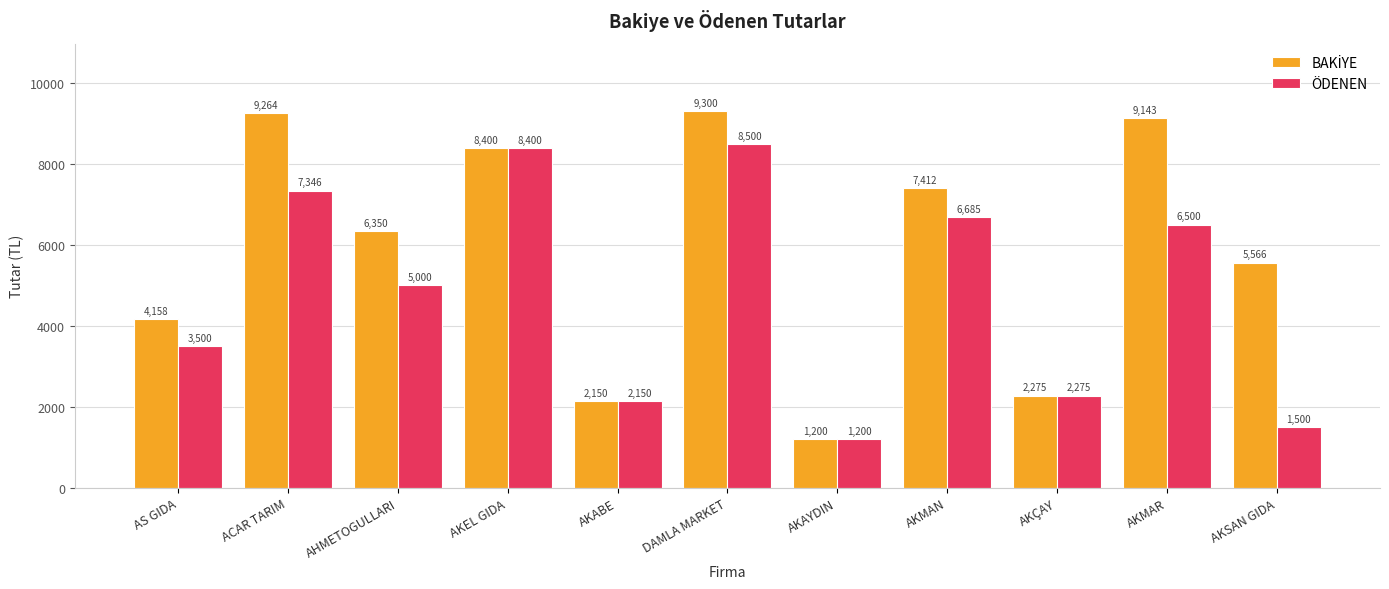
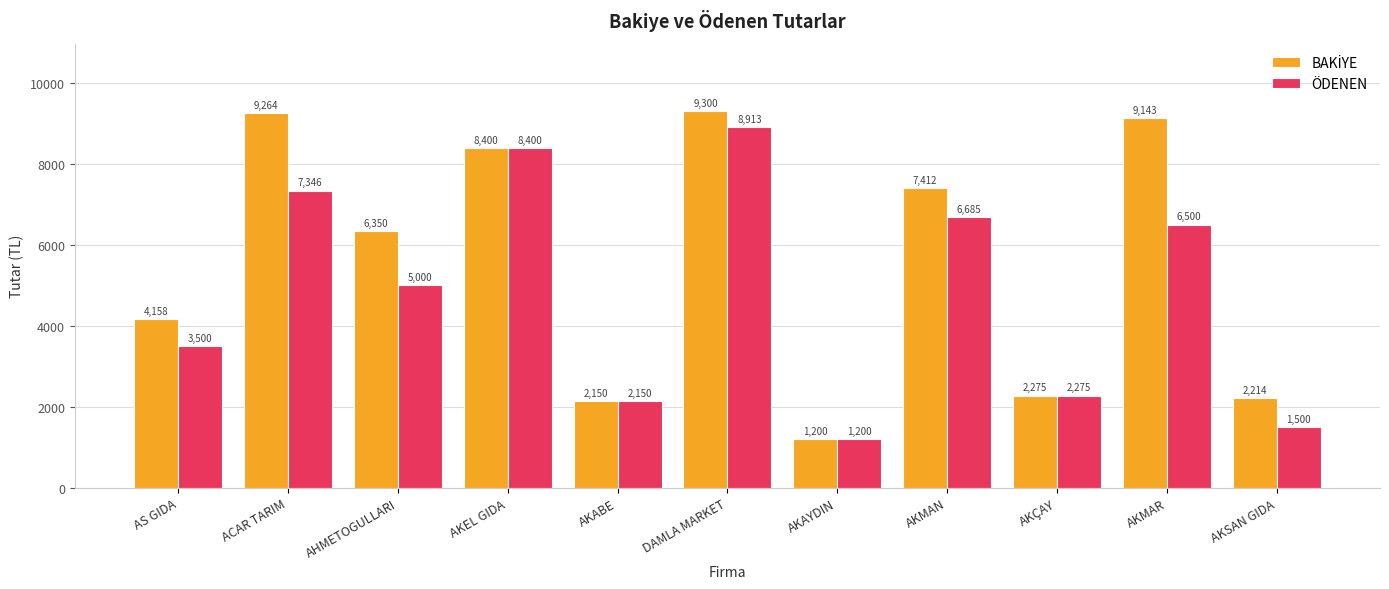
ÖDENEN, DAMLA MARKET: 8,500 -> 8,913
BAKİYE, AKSAN GIDA: 5,566 -> 2,214
